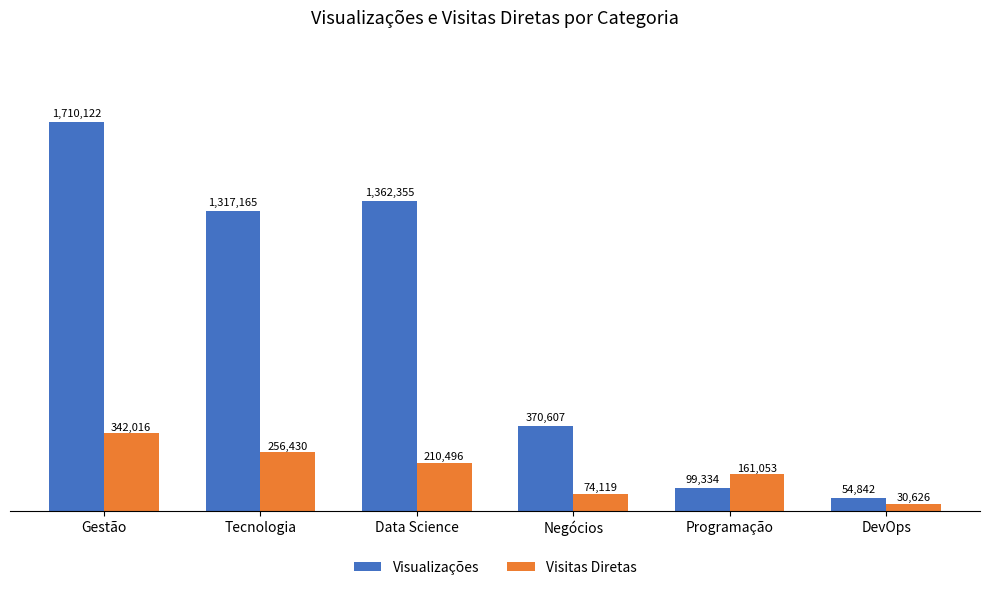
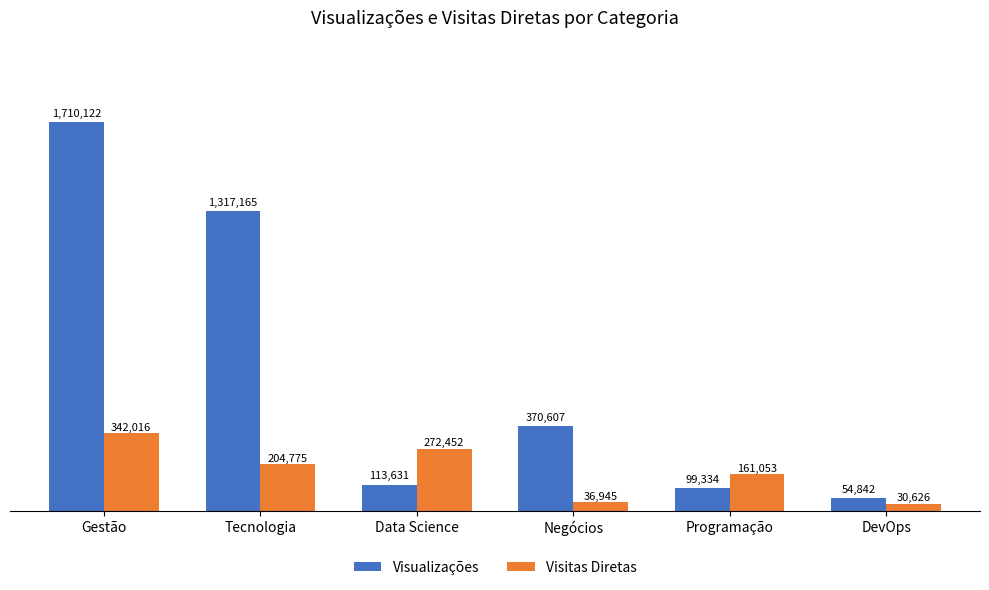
Visitas Diretas, Tecnologia: 256,430 -> 204,775
Visualizações, Data Science: 1,362,355 -> 113,631
Visitas Diretas, Data Science: 210,496 -> 272,452
Visitas Diretas, Negócios: 74,119 -> 36,945
